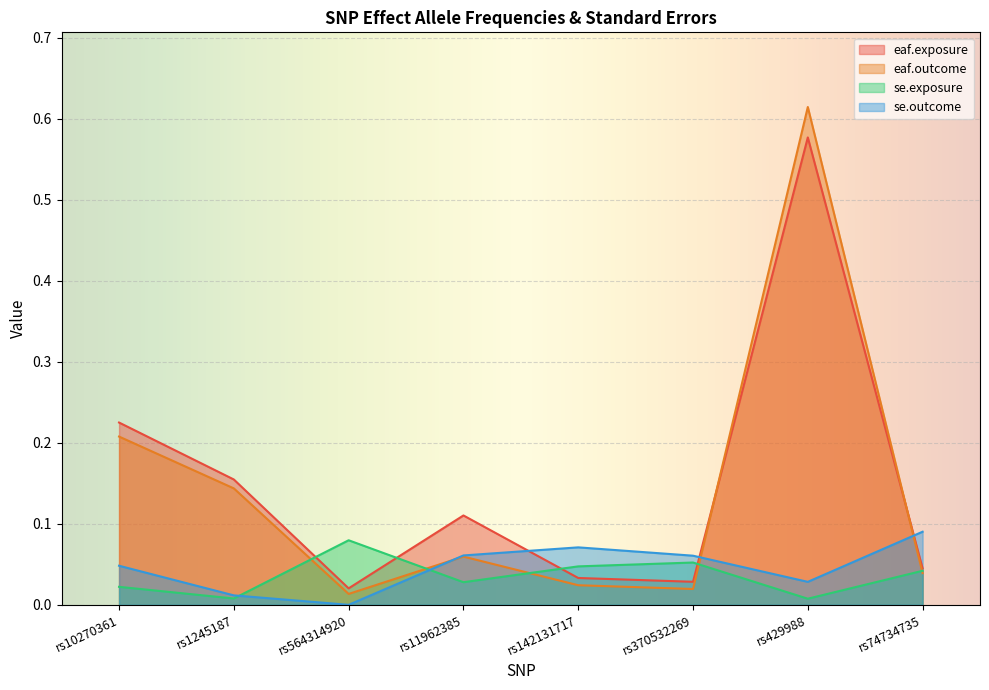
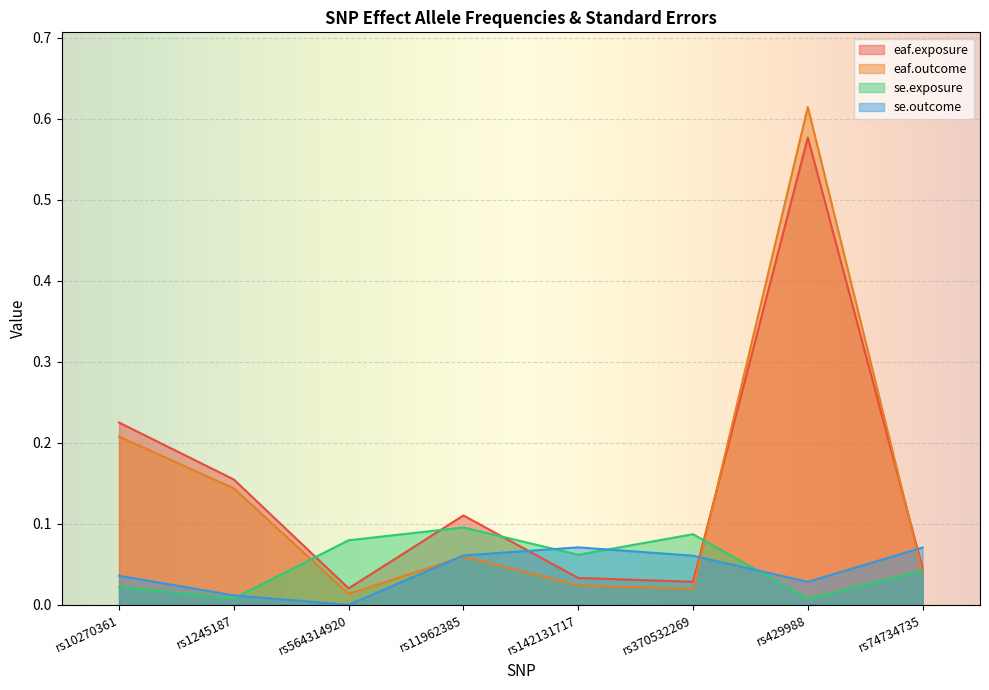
se.outcome, rs10270361: 0.05 -> 0.04
se.exposure, rs11962385: 0.03 -> 0.10
se.exposure, rs142131717: 0.05 -> 0.06
se.exposure, rs370532269: 0.05 -> 0.09
se.outcome, rs74734735: 0.09 -> 0.07
